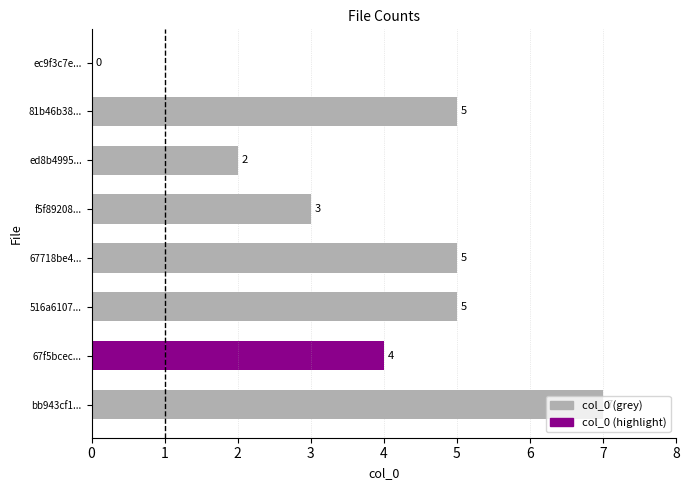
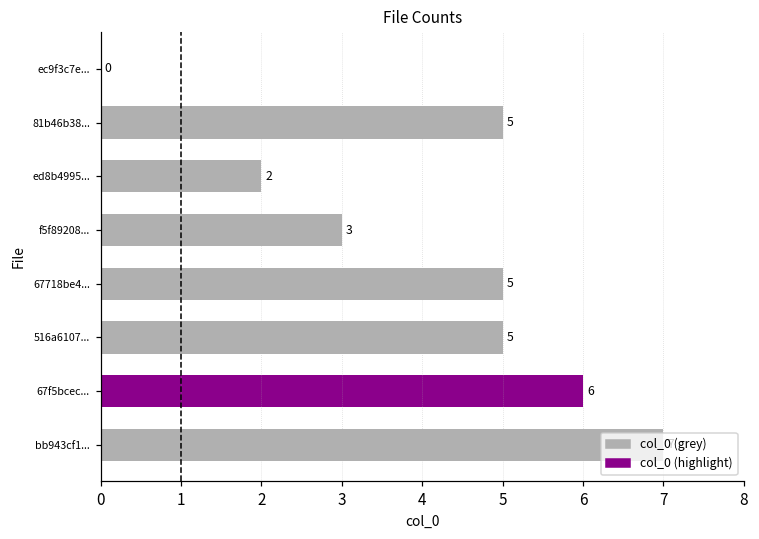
67f5bcec...: 4 -> 6
